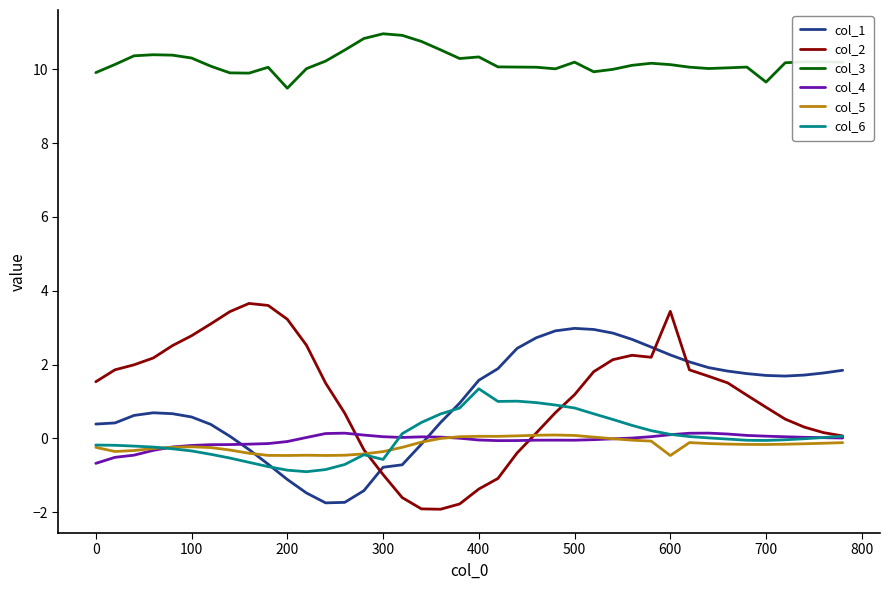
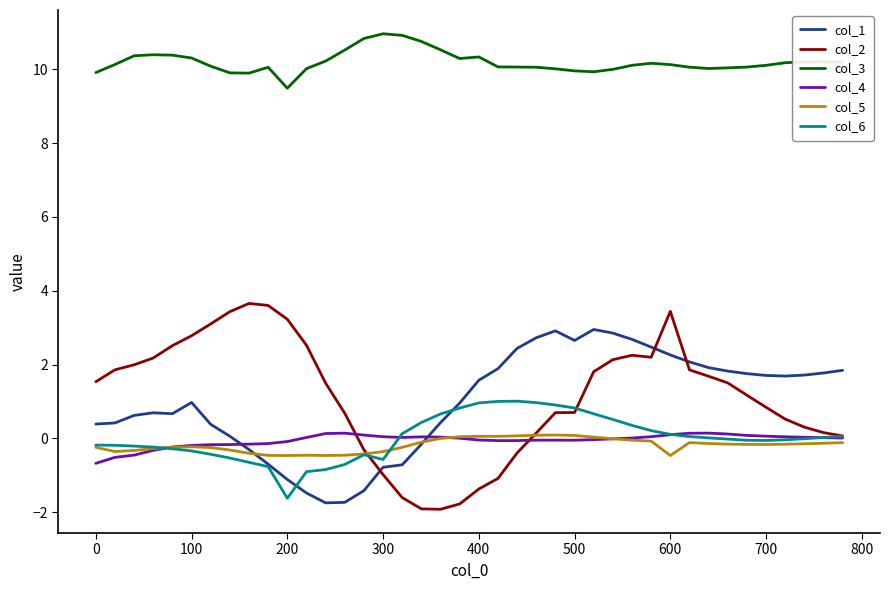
col_1, 100: 0.6 -> 1.0
col_6, 200: -0.9 -> -1.6
col_6, 400: 1.3 -> 1.0
col_1, 500: 3.0 -> 2.7
col_2, 500: 1.2 -> 0.7
col_3, 500: 10.2 -> 10.0
col_3, 700: 9.7 -> 10.1
